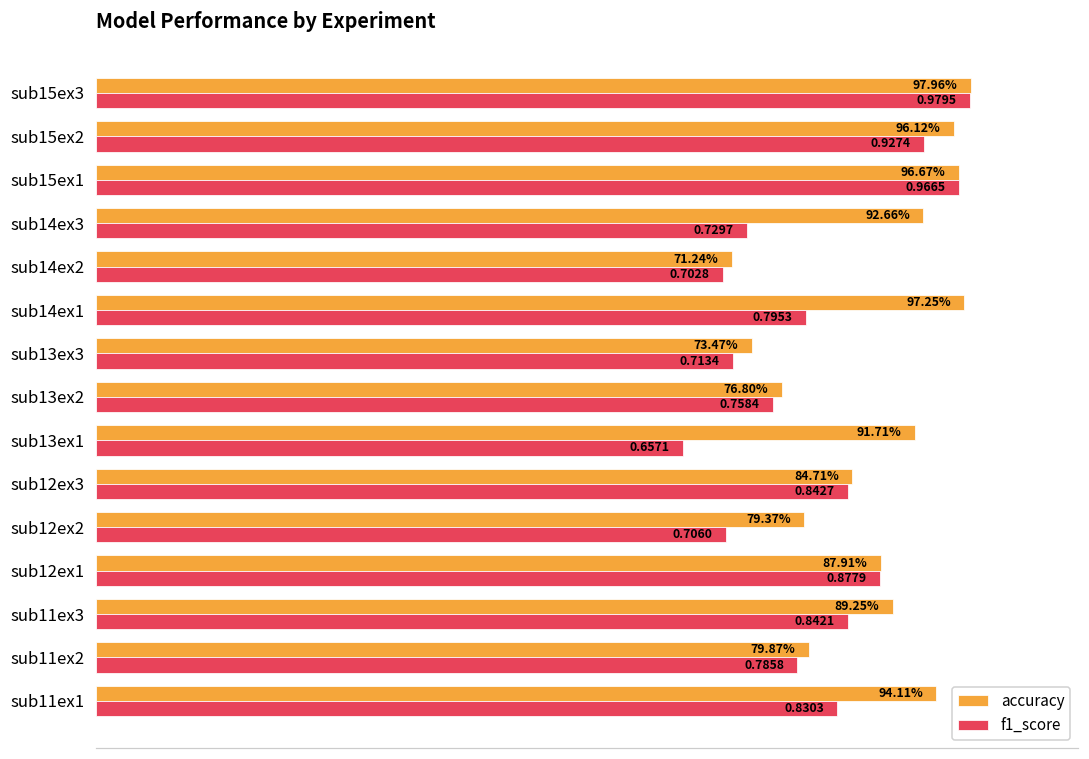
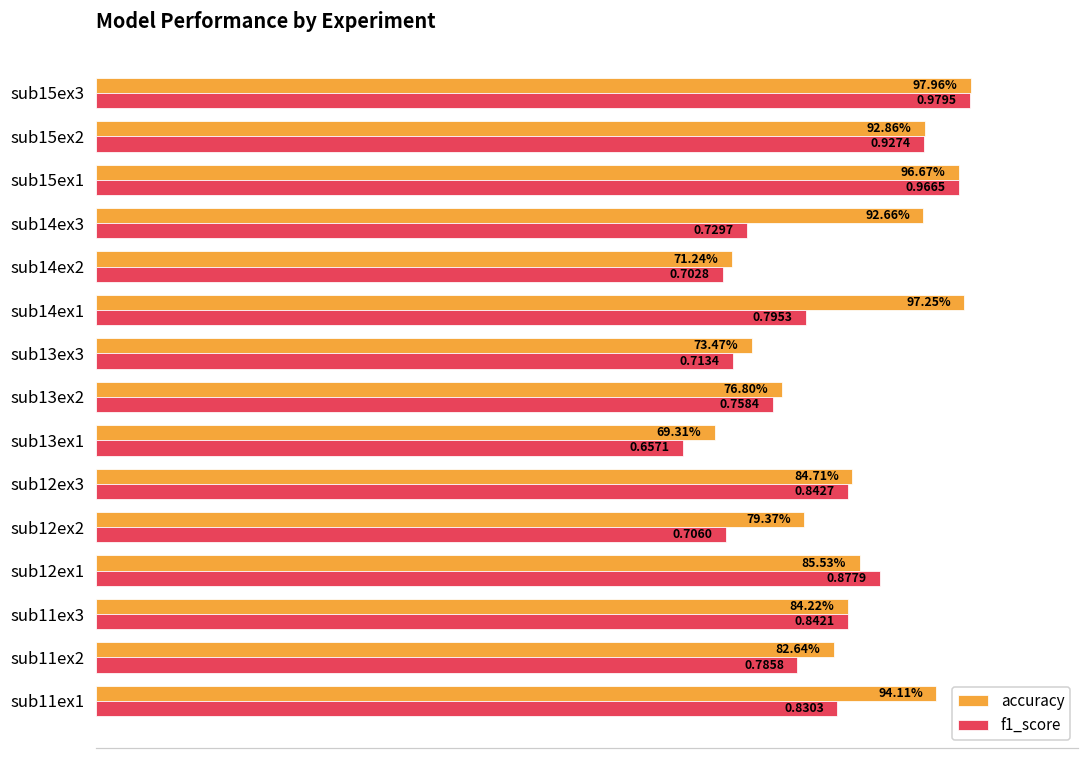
accuracy, sub15ex2: 96.12% -> 92.86%
accuracy, sub13ex1: 91.71% -> 69.31%
accuracy, sub12ex1: 87.91% -> 85.53%
accuracy, sub11ex3: 89.25% -> 84.22%
accuracy, sub11ex2: 79.87% -> 82.64%
